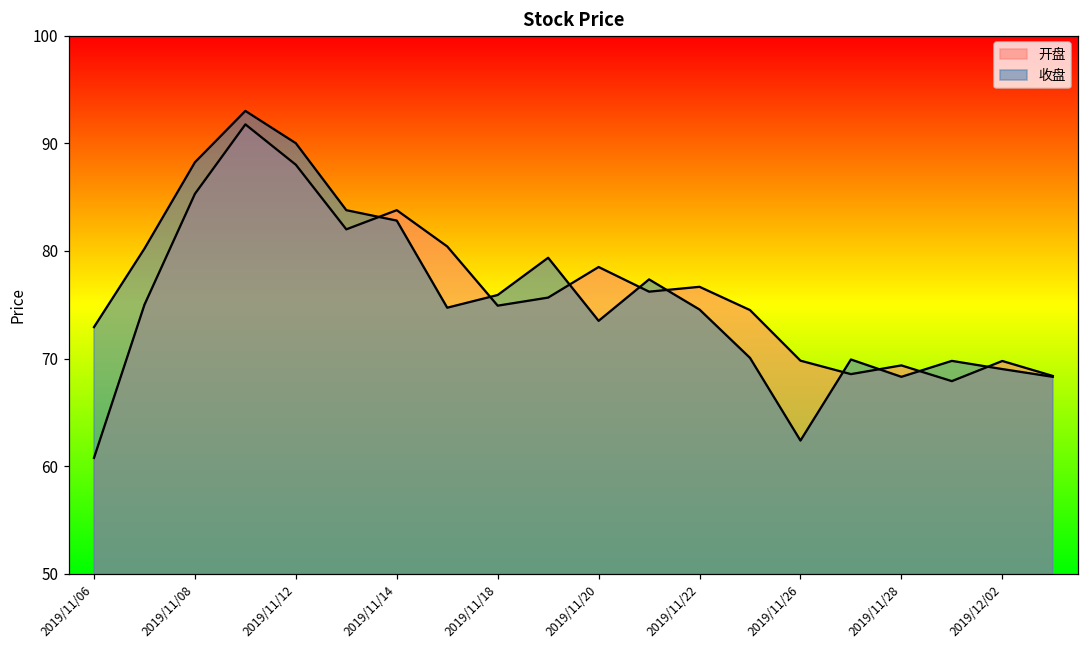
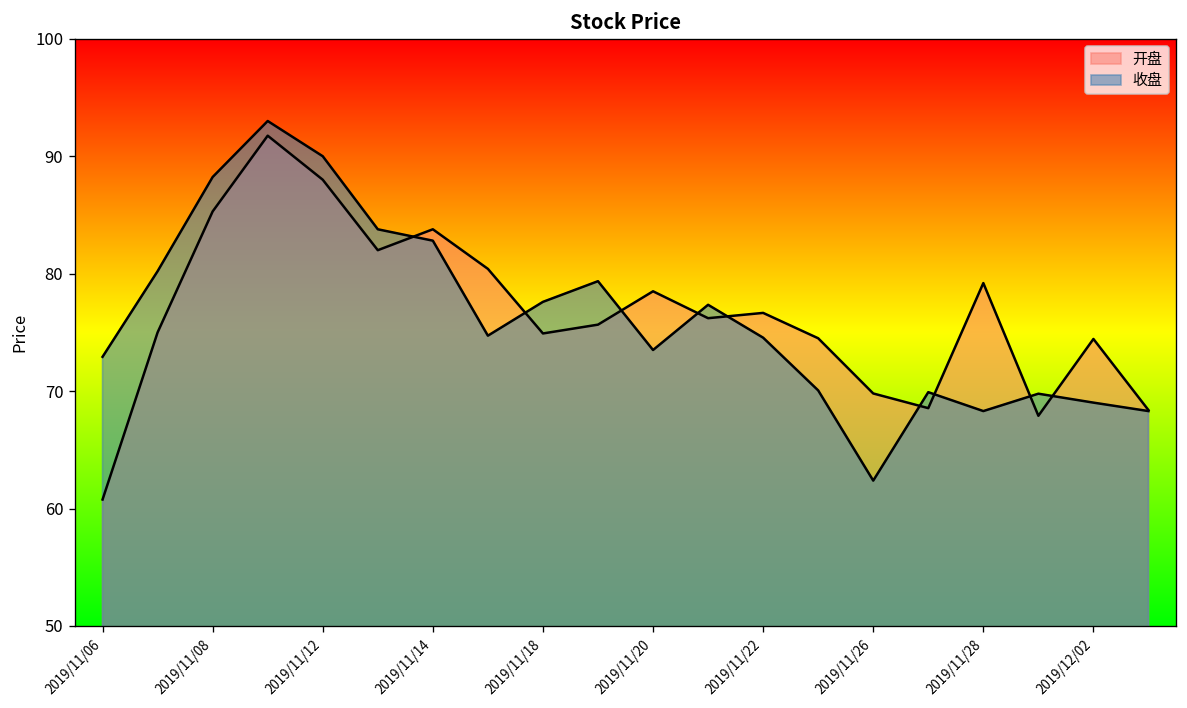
收盘, 2019/11/18: 76 -> 78
开盘, 2019/11/28: 69 -> 79
开盘, 2019/12/02: 70 -> 74
